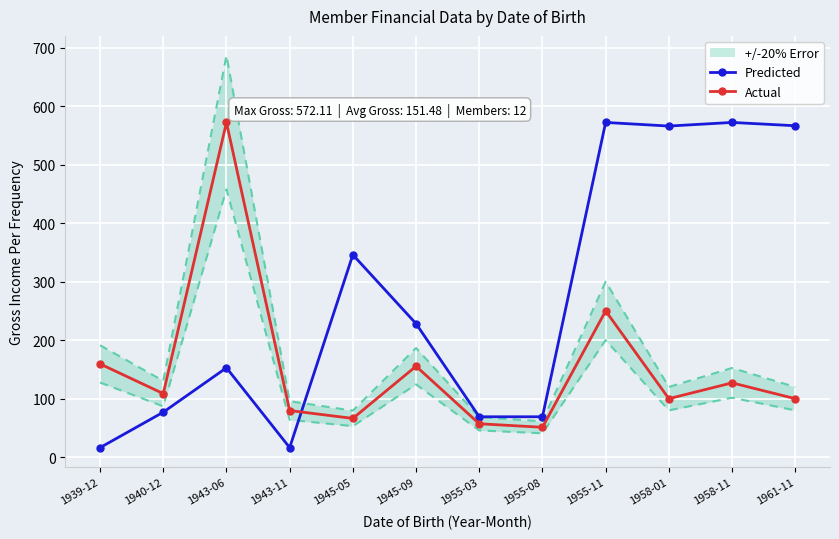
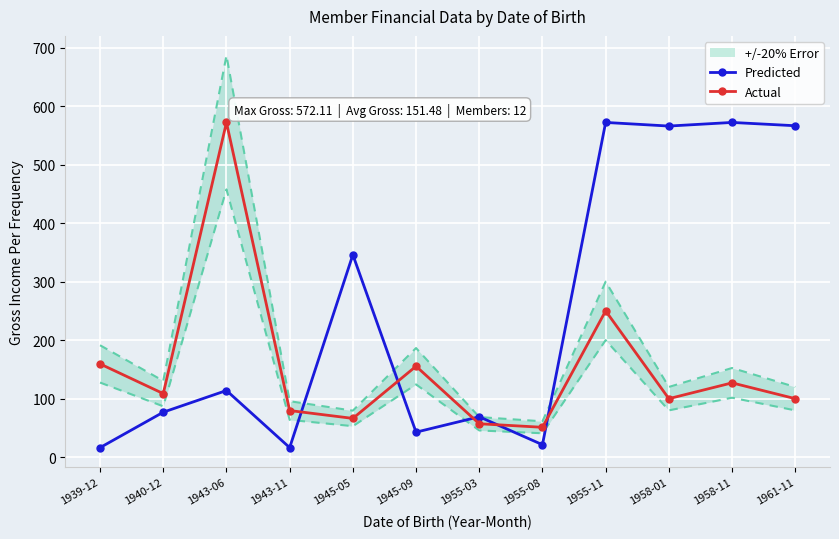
Predicted, 1943-06: 150 -> 110
Predicted, 1945-09: 230 -> 40
Predicted, 1955-08: 70 -> 20
